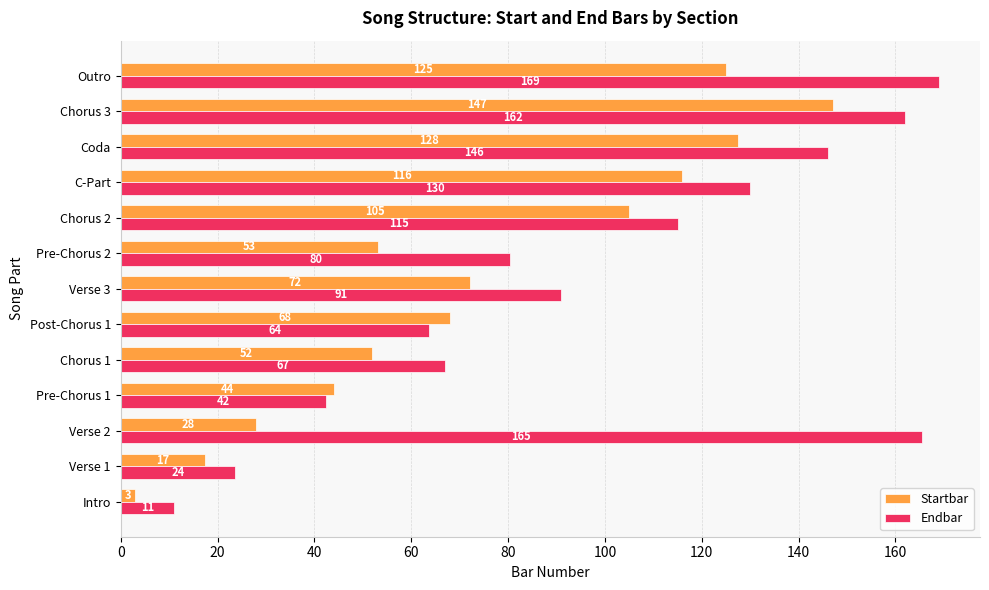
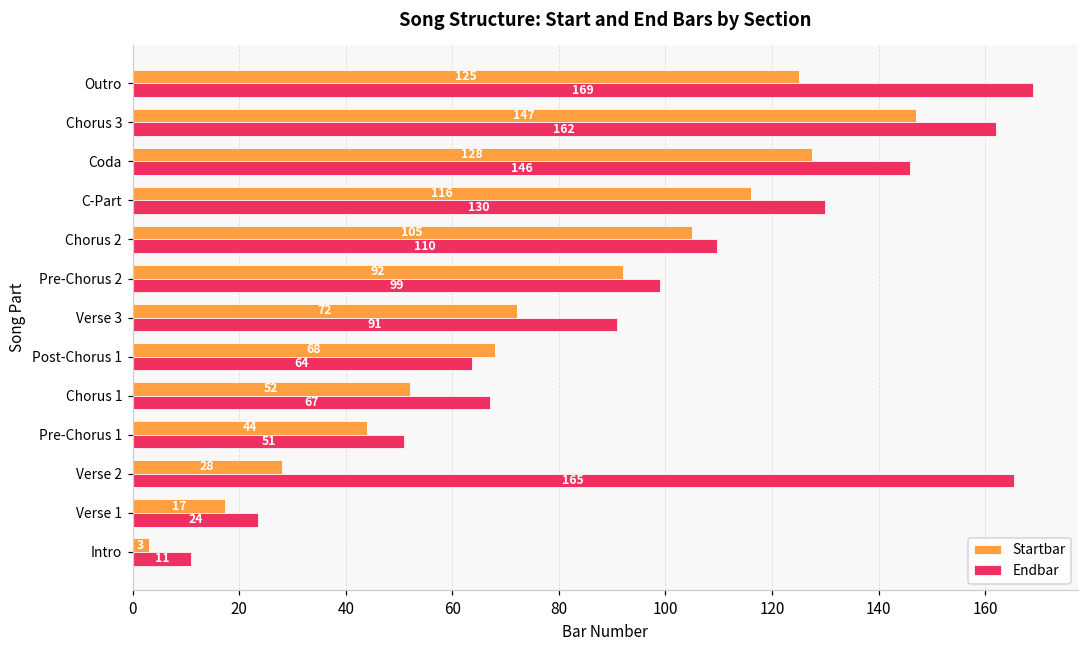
Endbar, Chorus 2: 115 -> 110
Startbar, Pre-Chorus 2: 53 -> 92
Endbar, Pre-Chorus 2: 80 -> 99
Endbar, Pre-Chorus 1: 42 -> 51
